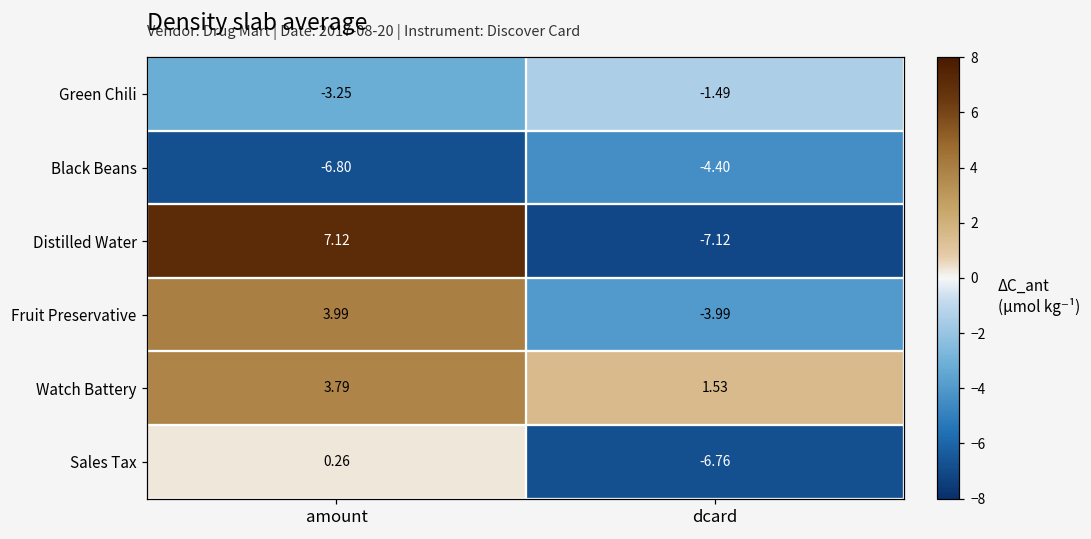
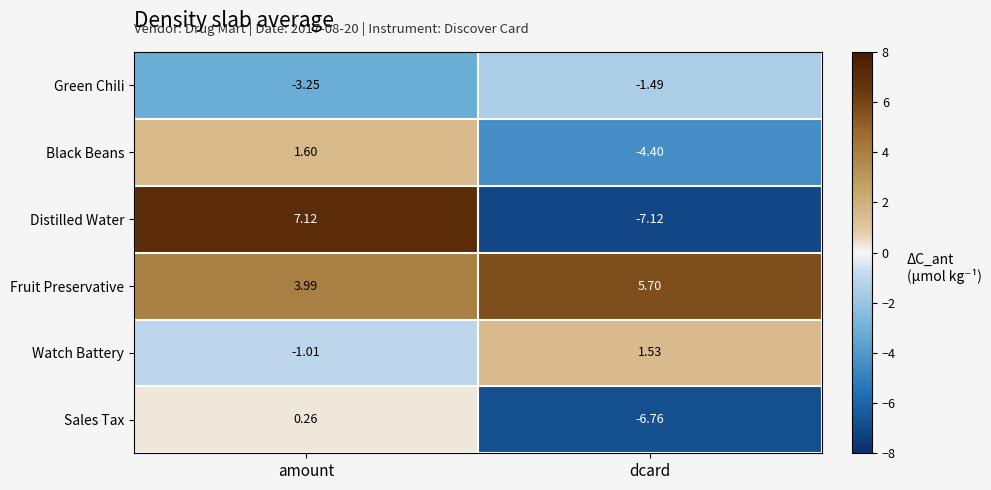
Black Beans, amount: -6.80 -> 1.60
Fruit Preservative, dcard: -3.99 -> 5.70
Watch Battery, amount: 3.79 -> -1.01
